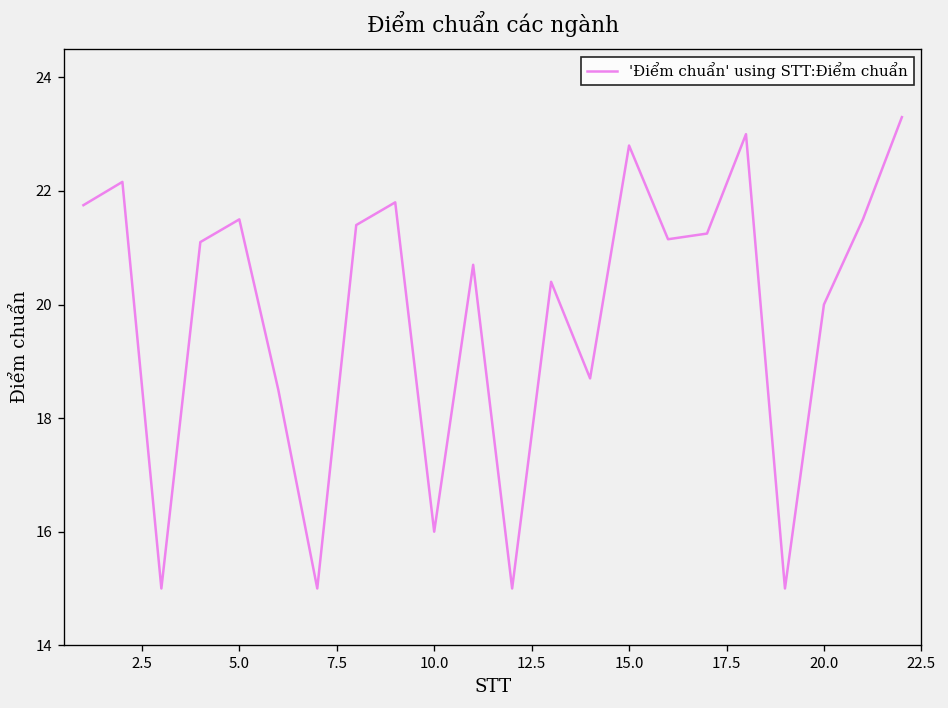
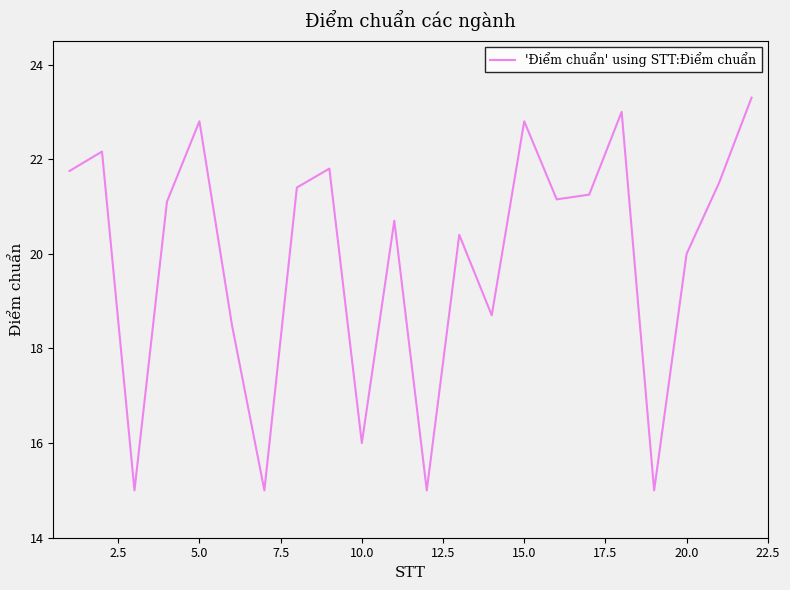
5.0: 21.5 -> 22.8
